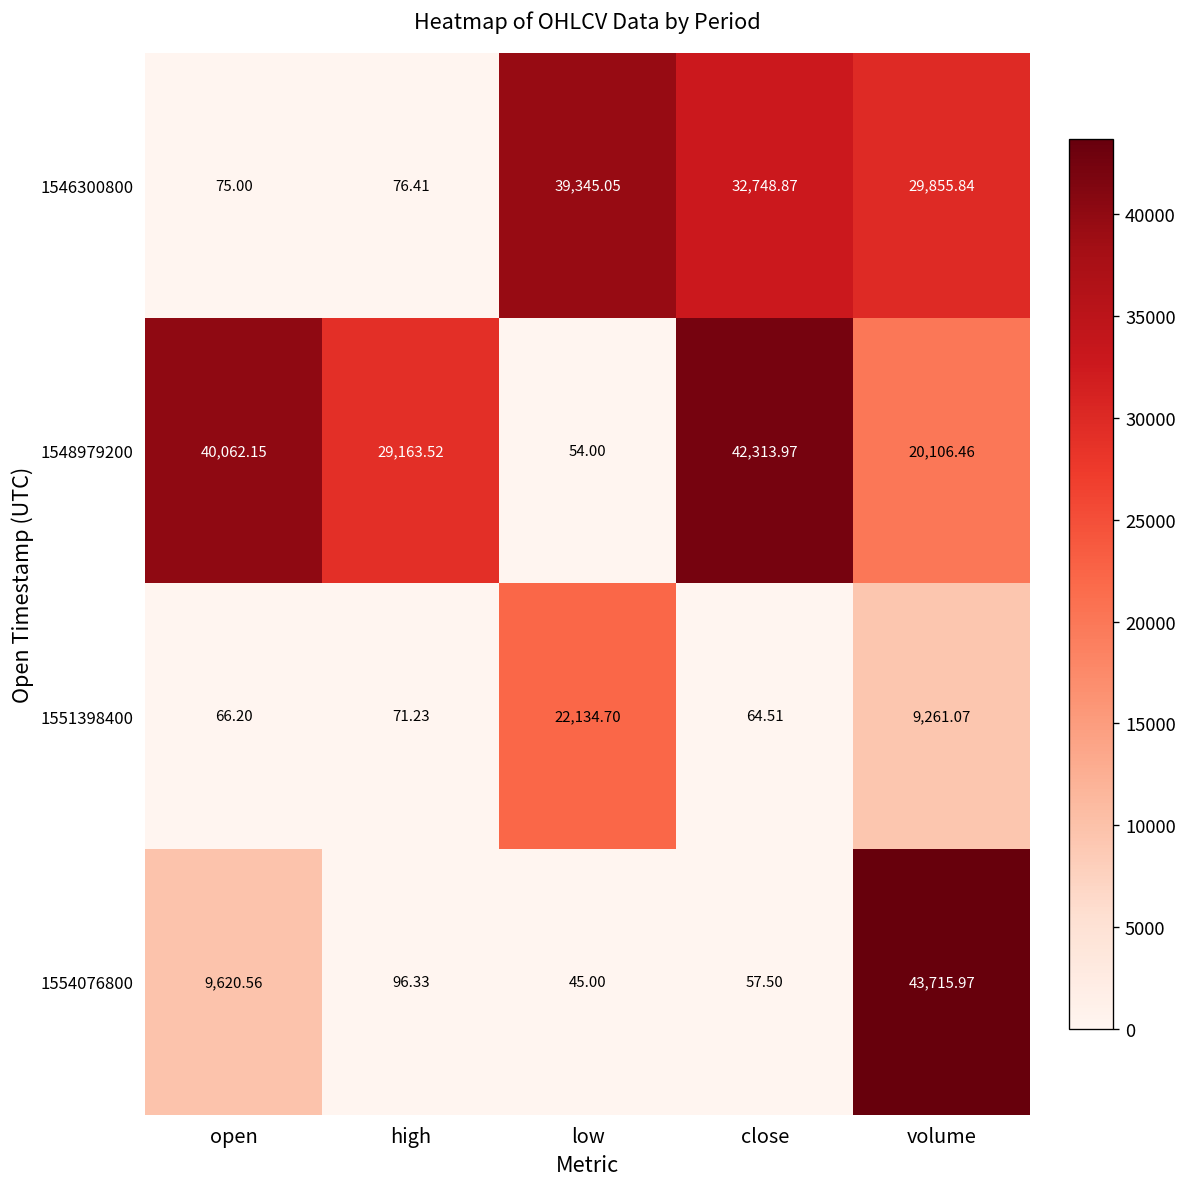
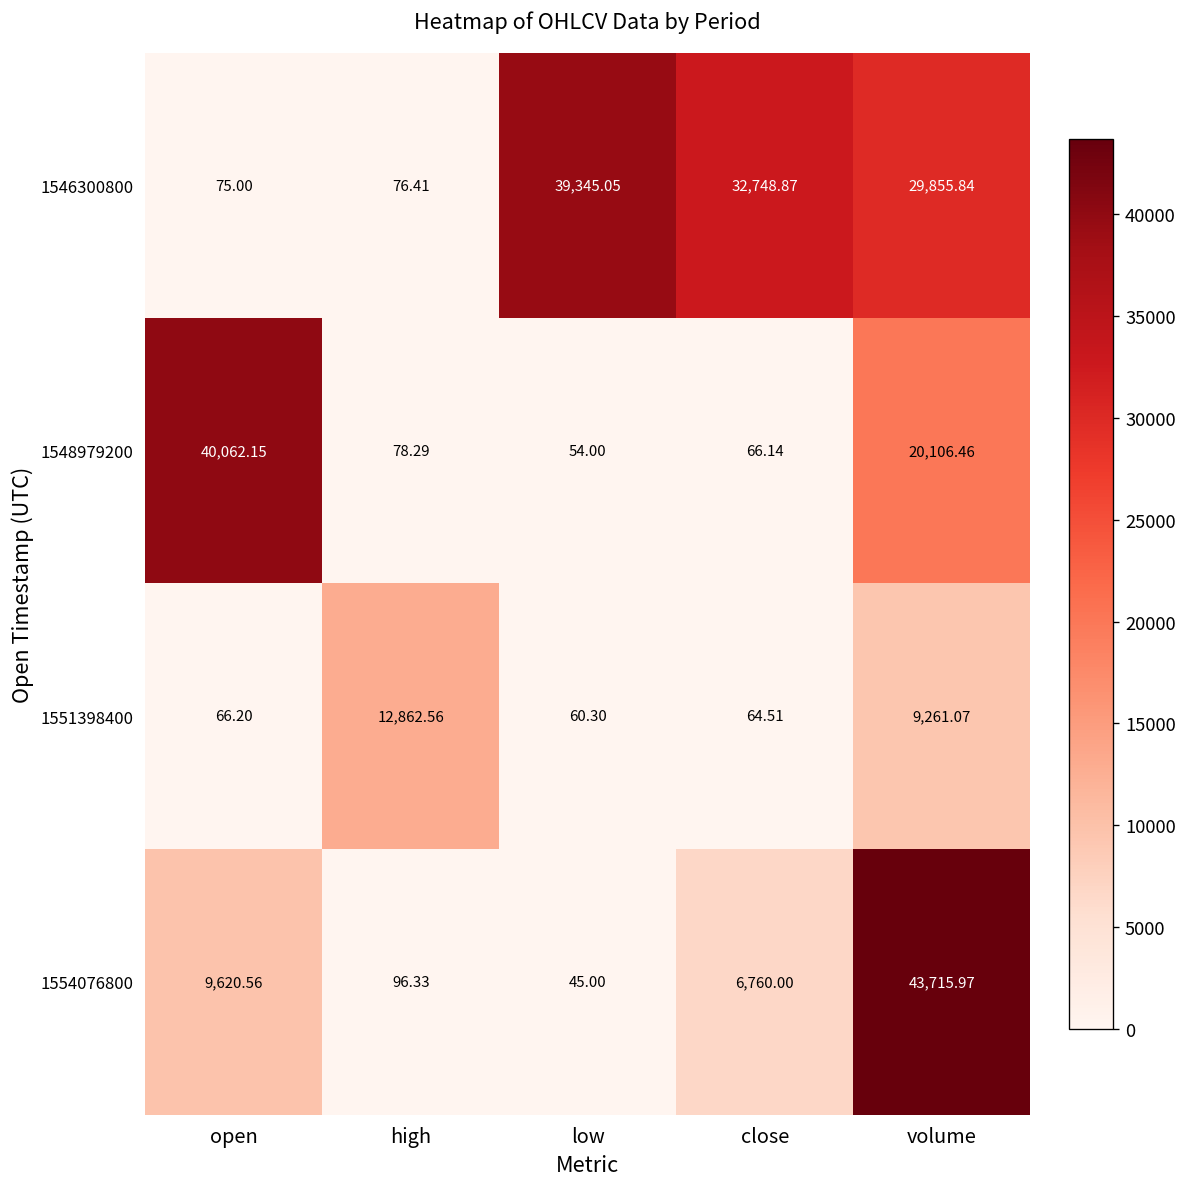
1548979200, high: 29,163.52 -> 78.29
1548979200, close: 42,313.97 -> 66.14
1551398400, high: 71.23 -> 12,862.56
1551398400, low: 22,134.70 -> 60.30
1554076800, close: 57.50 -> 6,760.00
